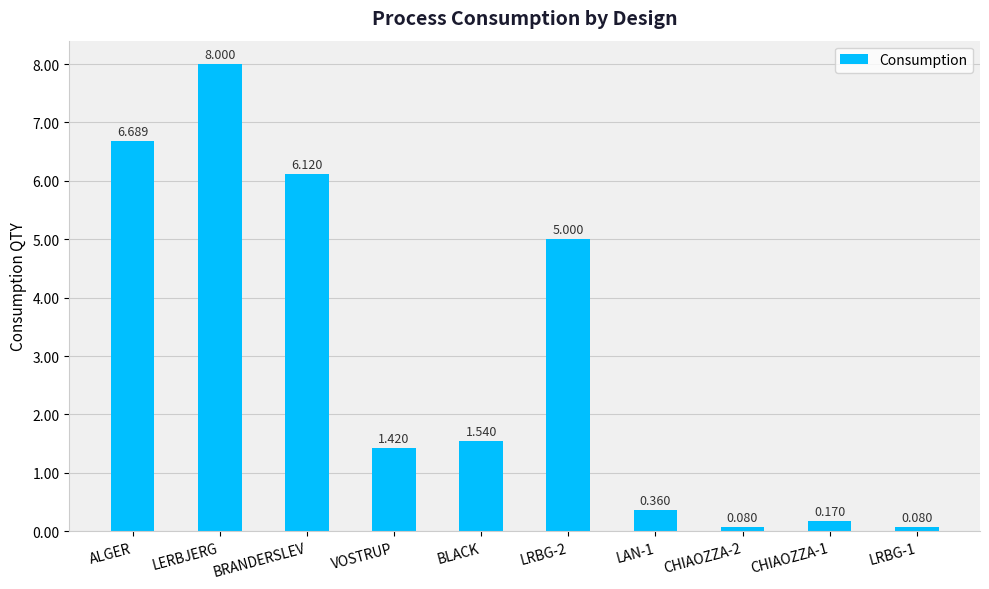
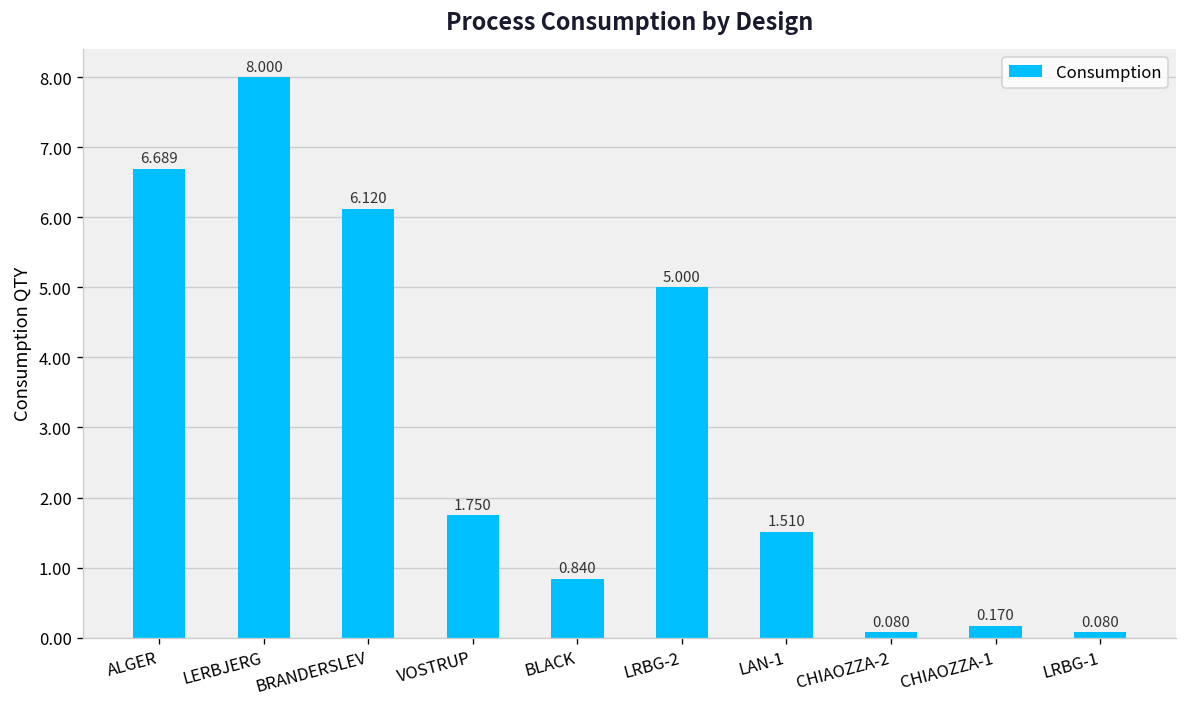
VOSTRUP: 1.420 -> 1.750
BLACK: 1.540 -> 0.840
LAN-1: 0.360 -> 1.510
